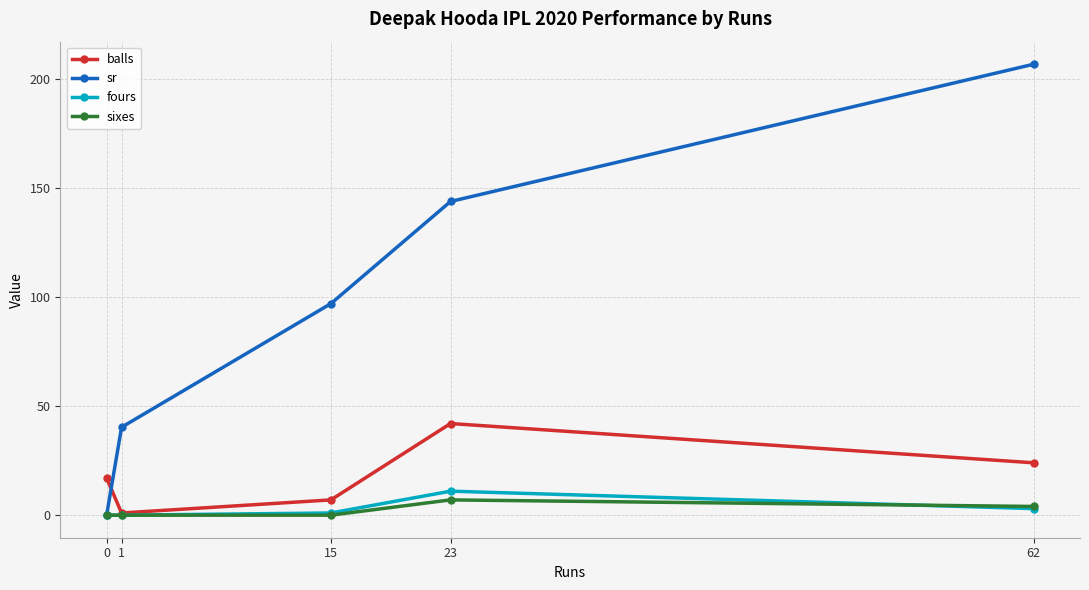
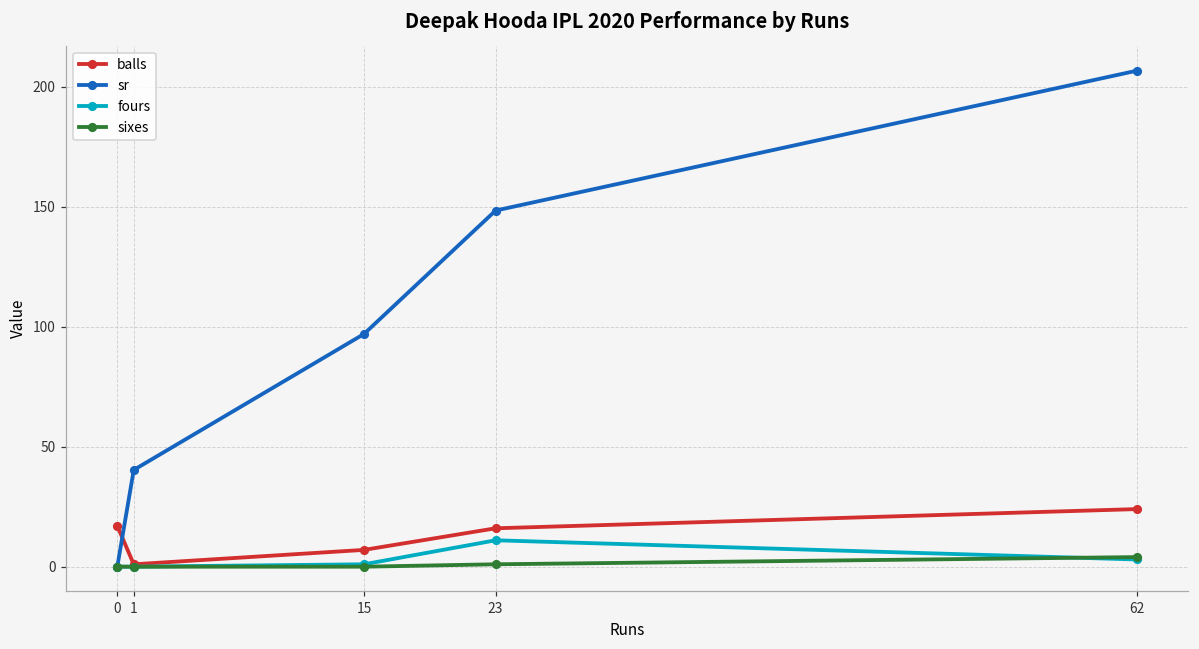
balls, 23: 42 -> 16
sr, 23: 144 -> 148
sixes, 23: 7 -> 1
